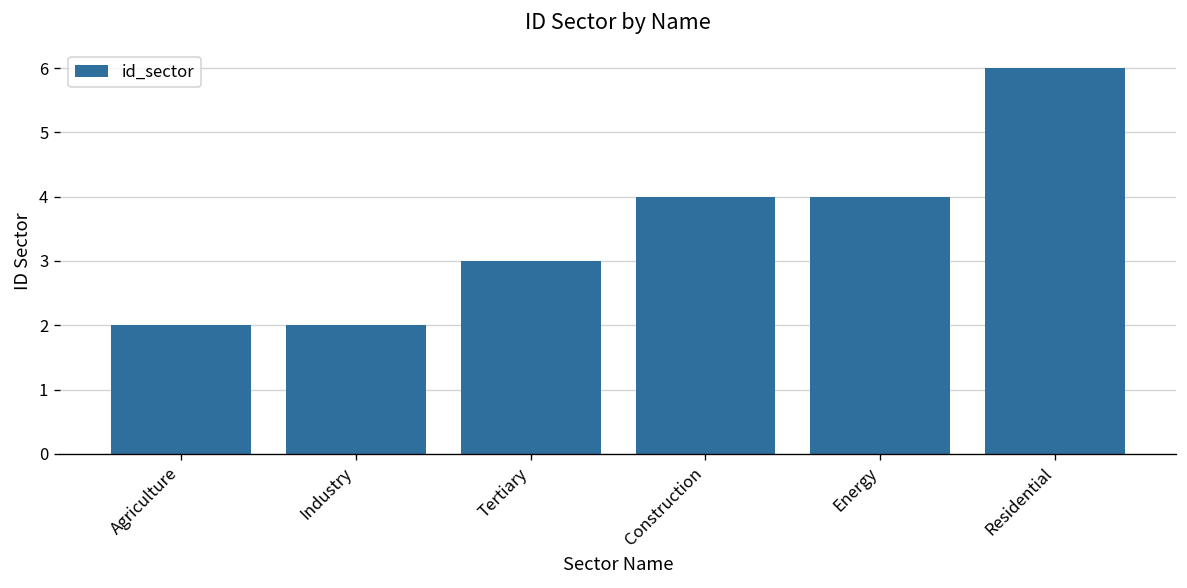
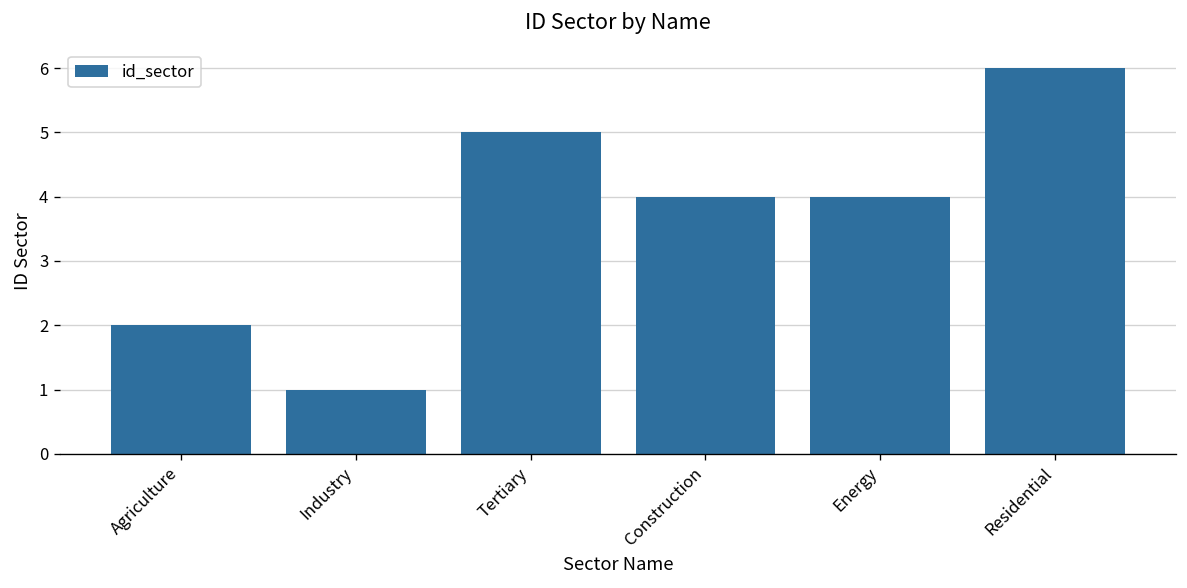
Industry: 2 -> 1
Tertiary: 3 -> 5
